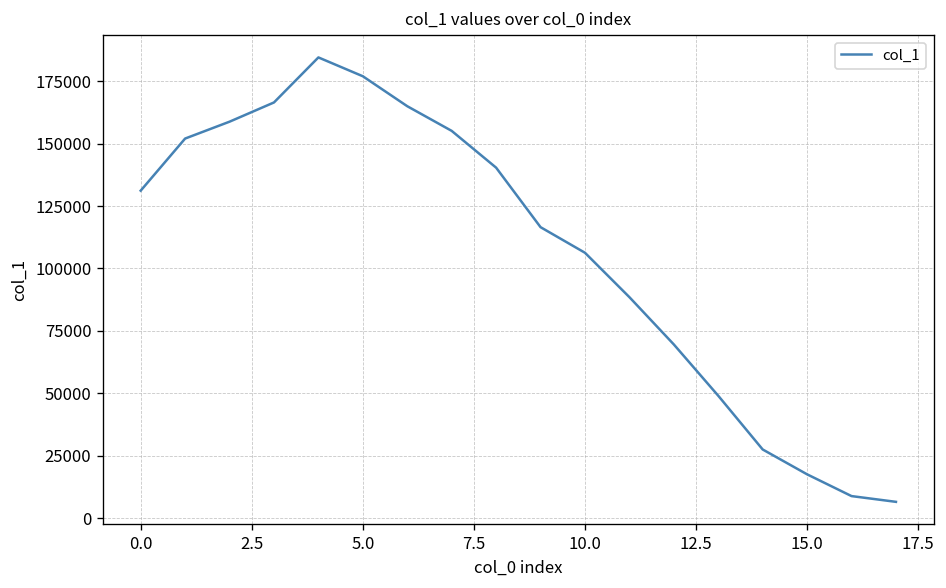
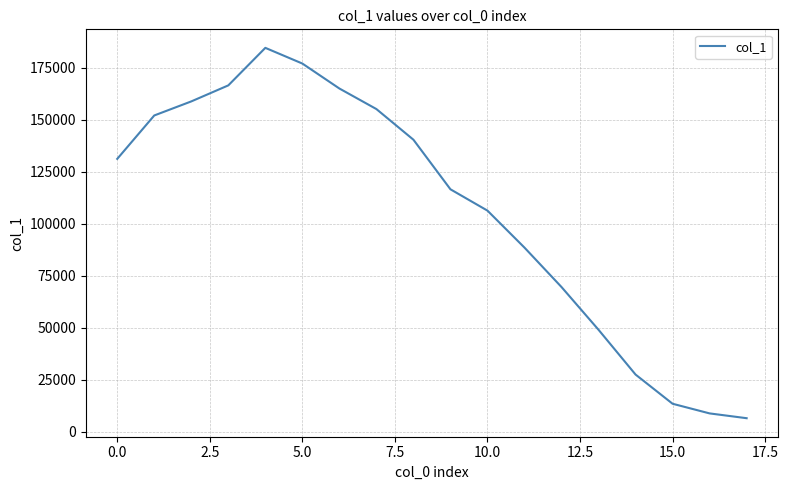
15.0: 18000 -> 13000
